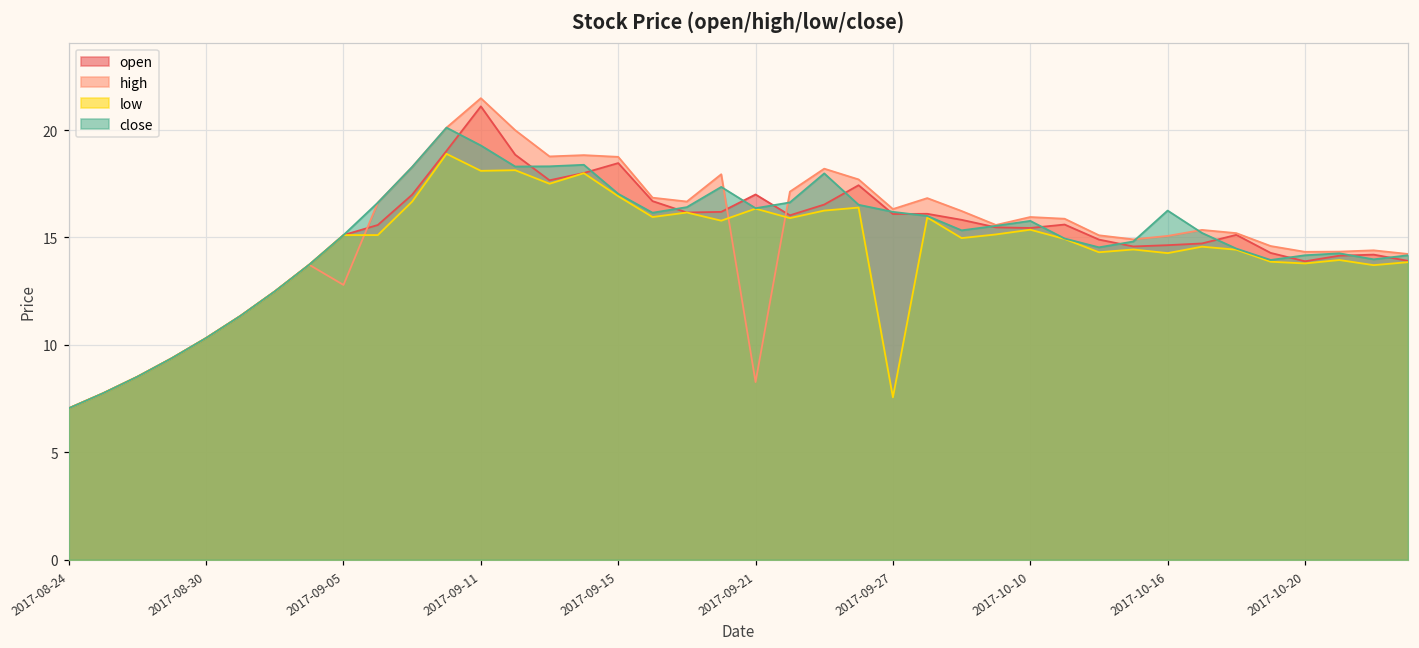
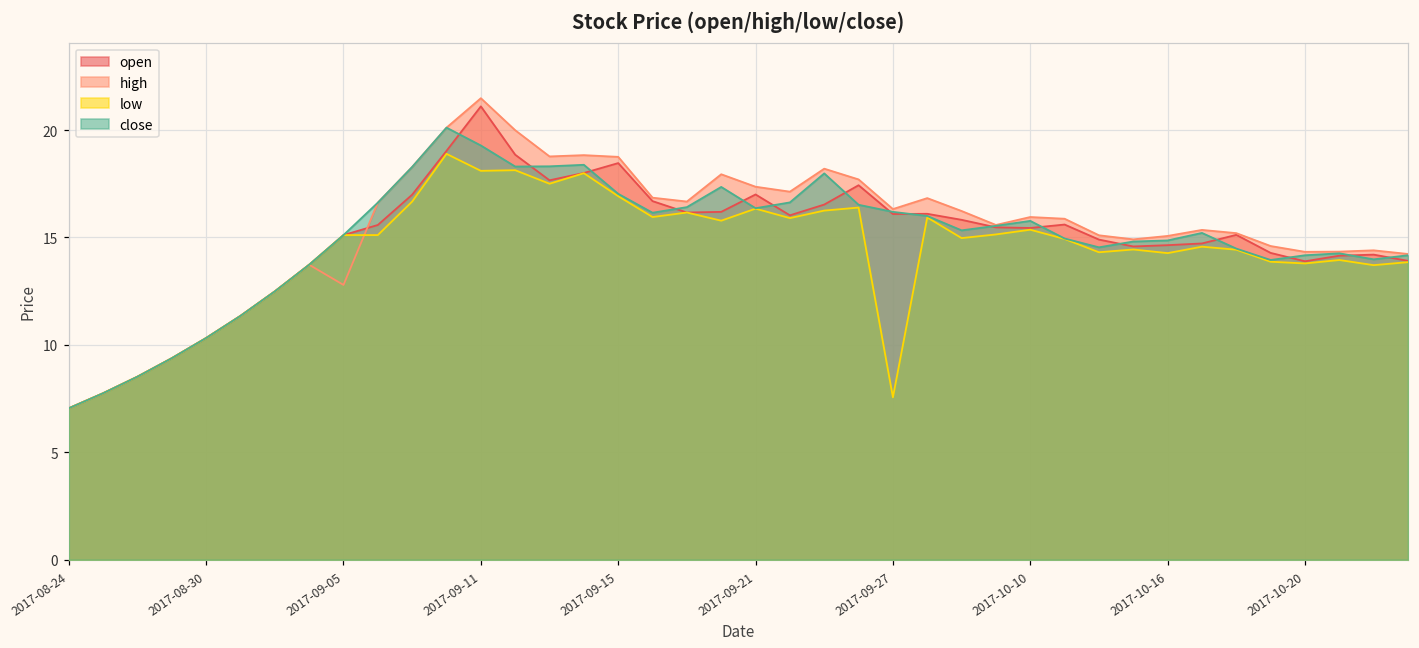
high, 2017-09-21: 8.3 -> 17.4
close, 2017-10-16: 16.3 -> 14.9
